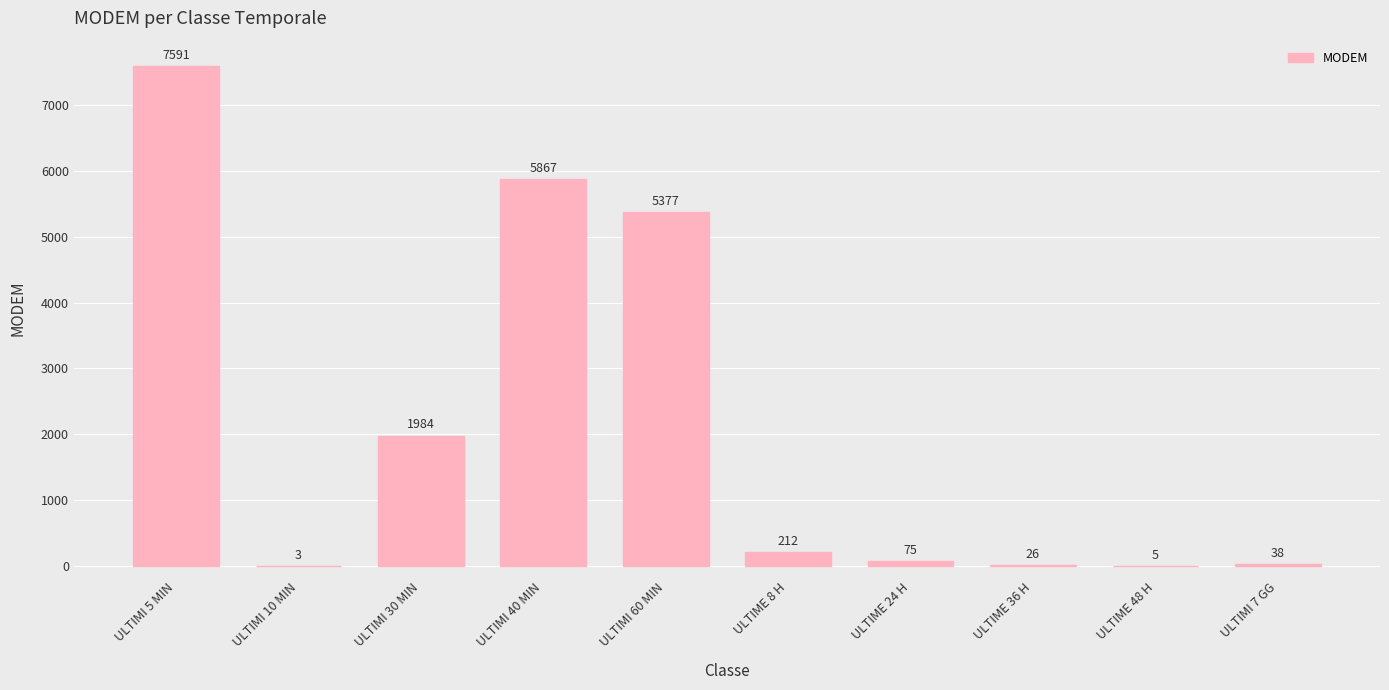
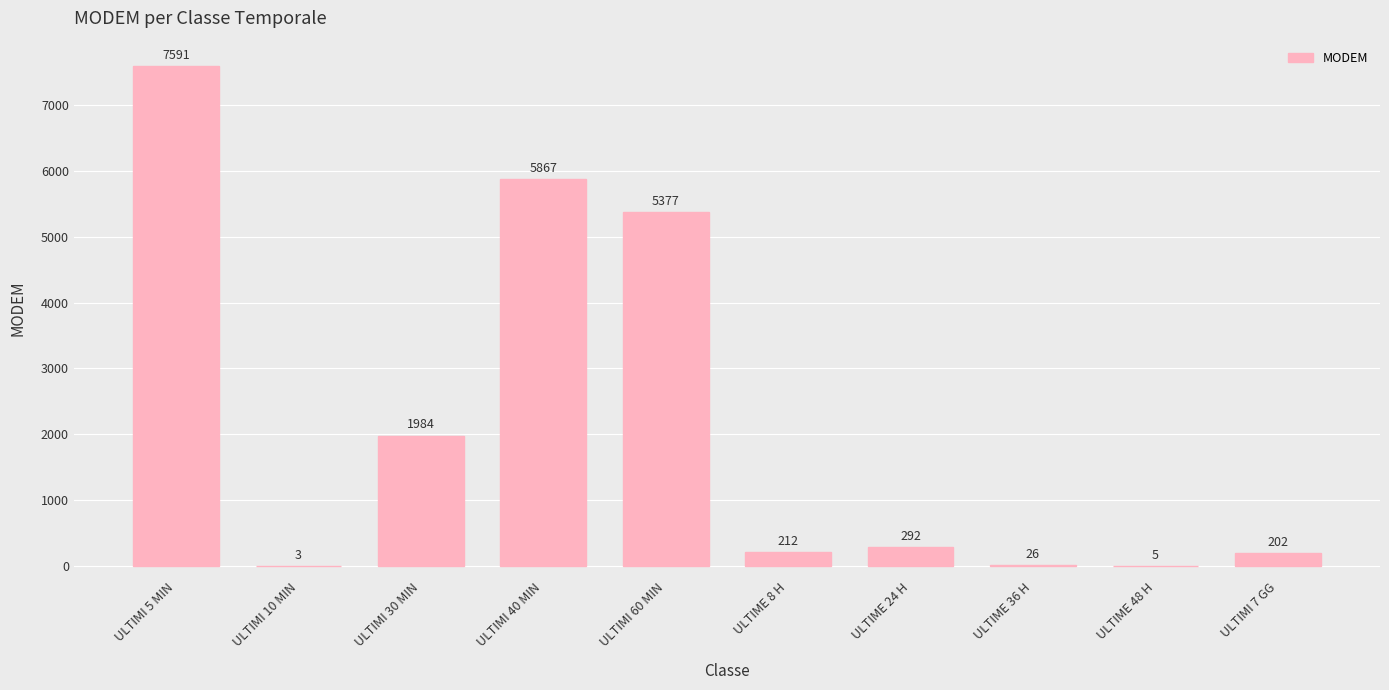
ULTIME 24 H: 75 -> 292
ULTIMI 7 GG: 38 -> 202
